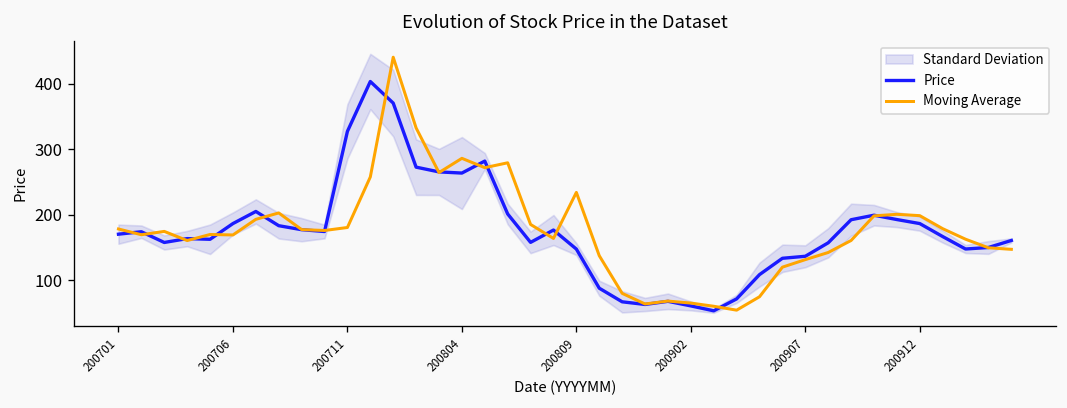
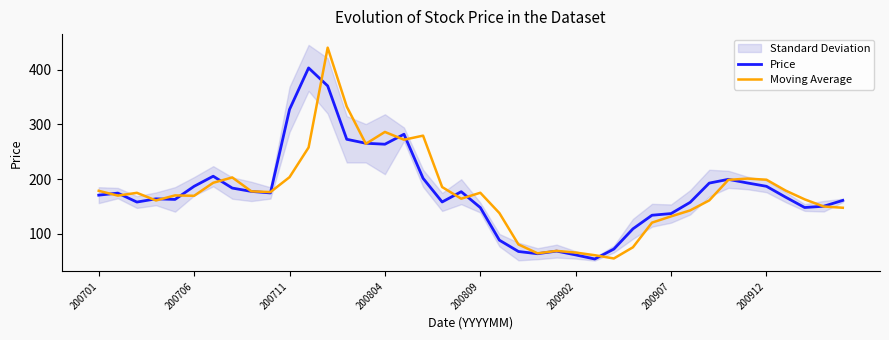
Moving Average, 200711: 180 -> 200
Moving Average, 200809: 230 -> 170
